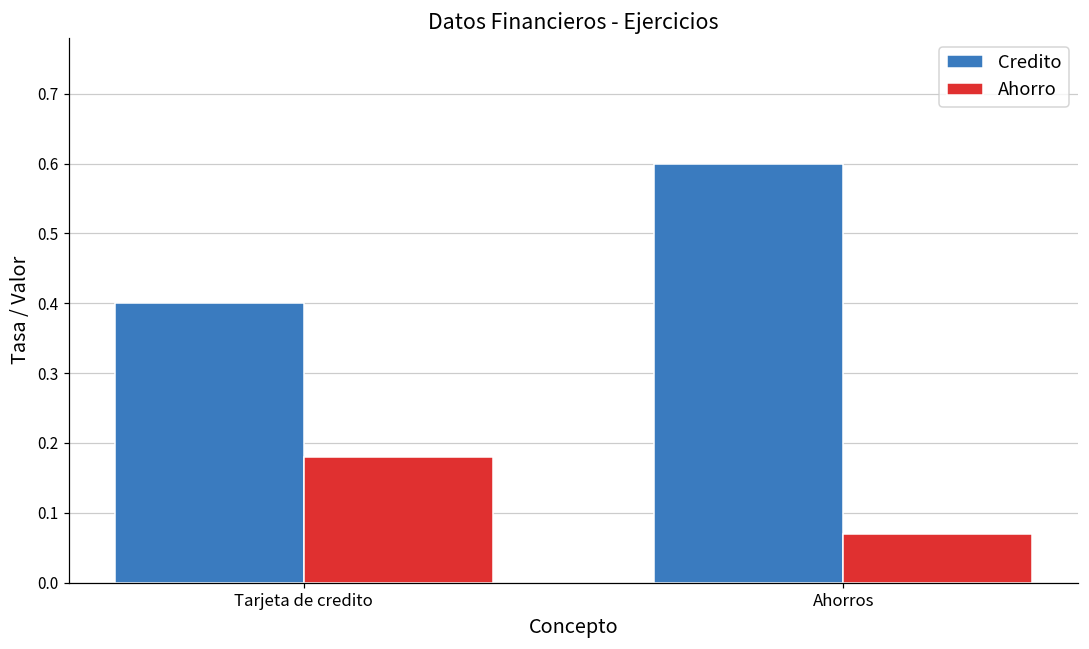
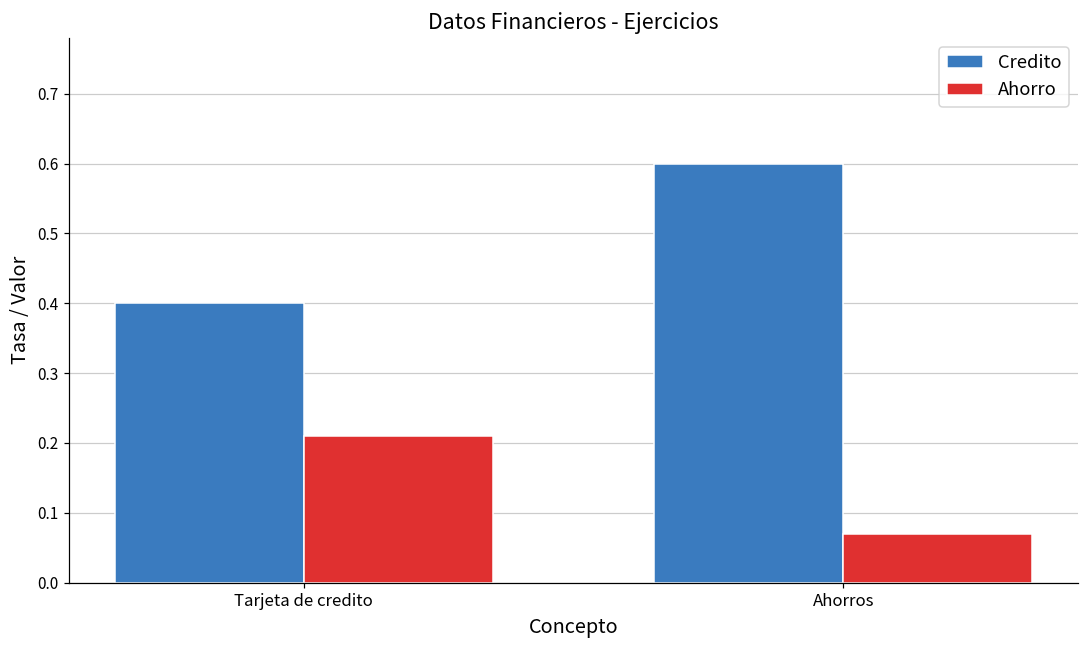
Ahorro, Tarjeta de credito: 0.18 -> 0.21
